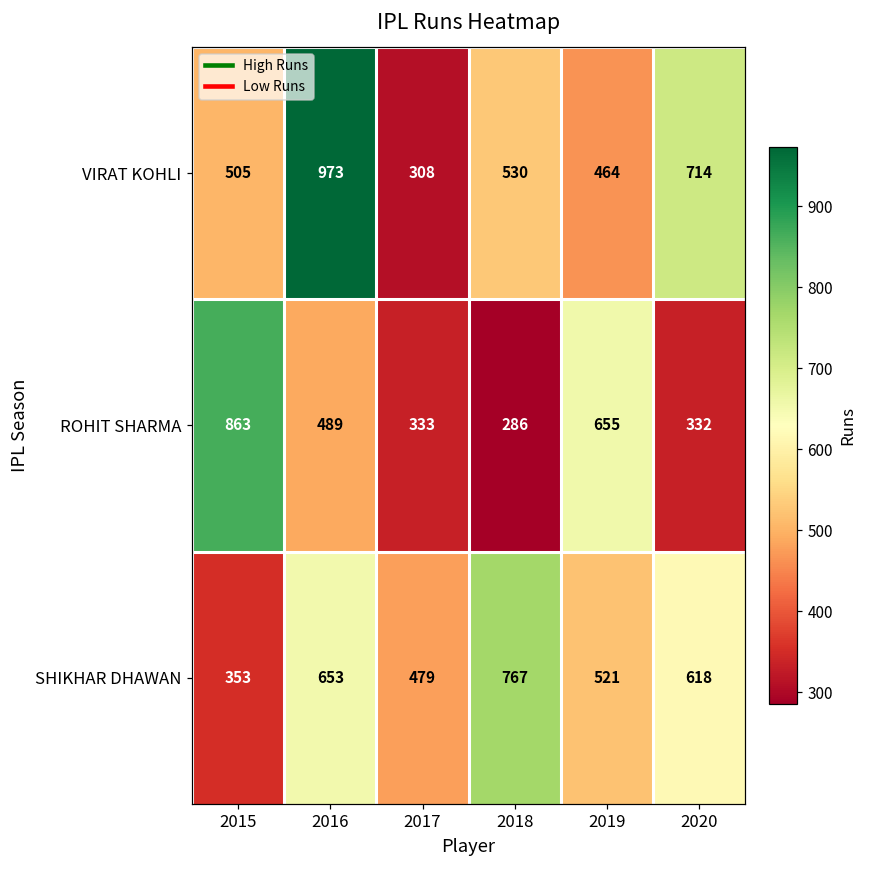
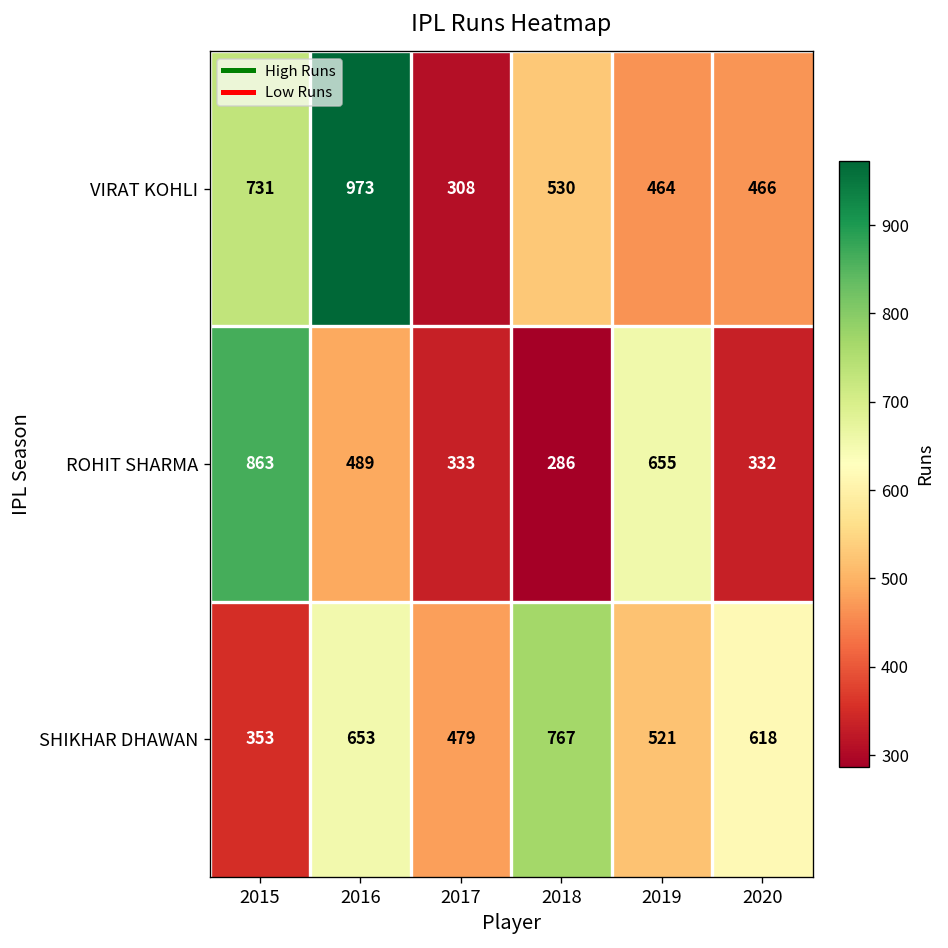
VIRAT KOHLI, 2015: 505 -> 731
VIRAT KOHLI, 2020: 714 -> 466
